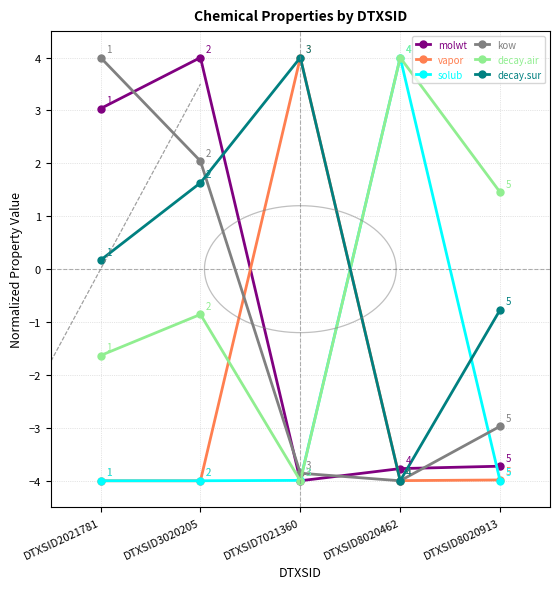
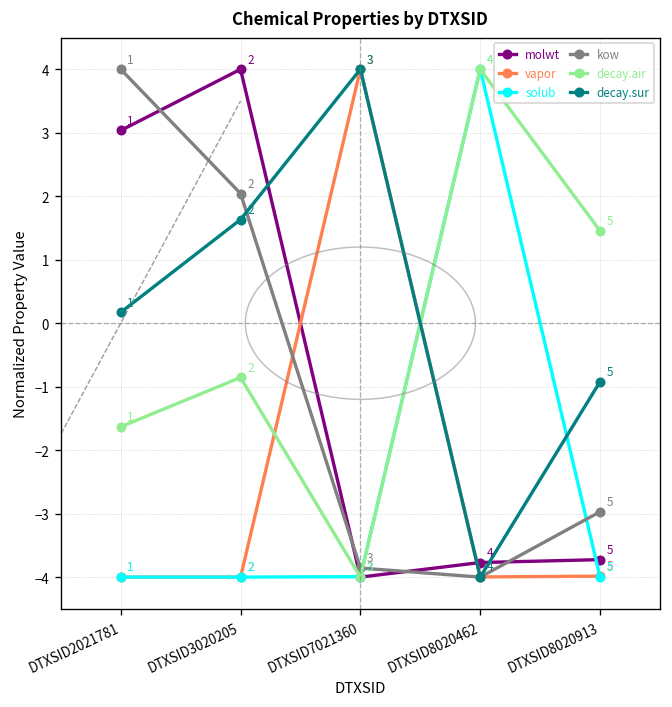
decay.sur, DTXSID8020913: -0.8 -> -0.9
